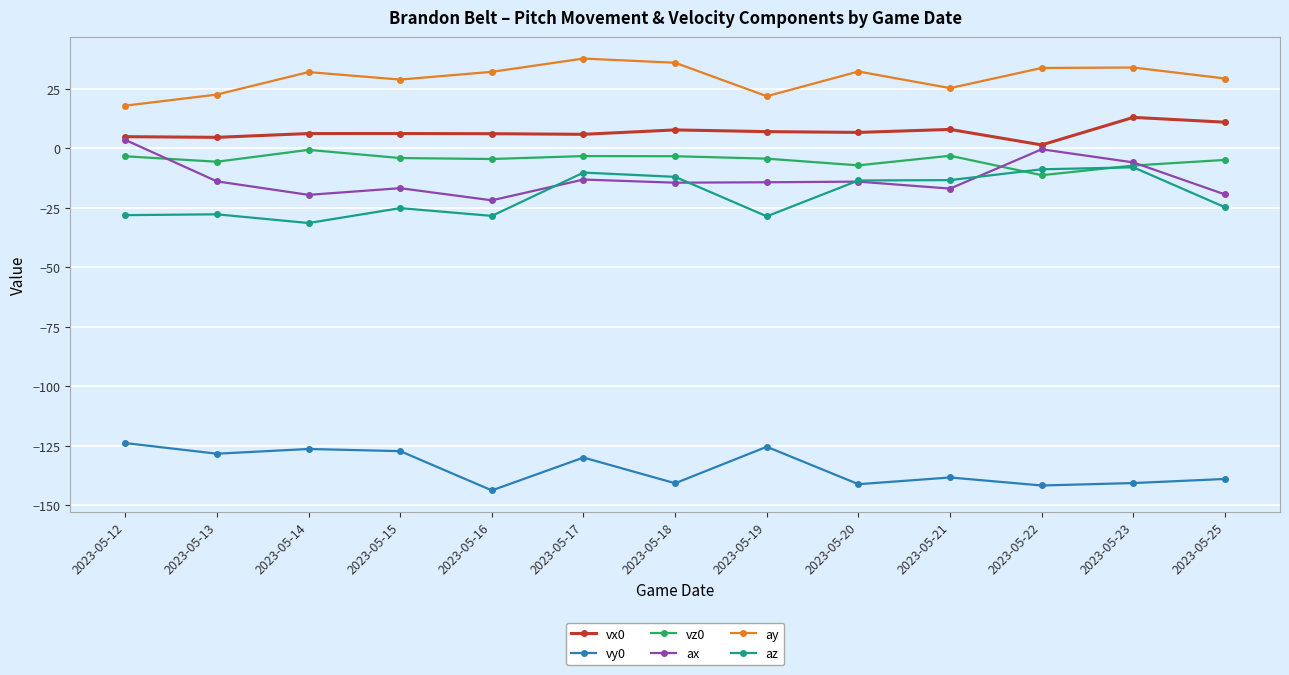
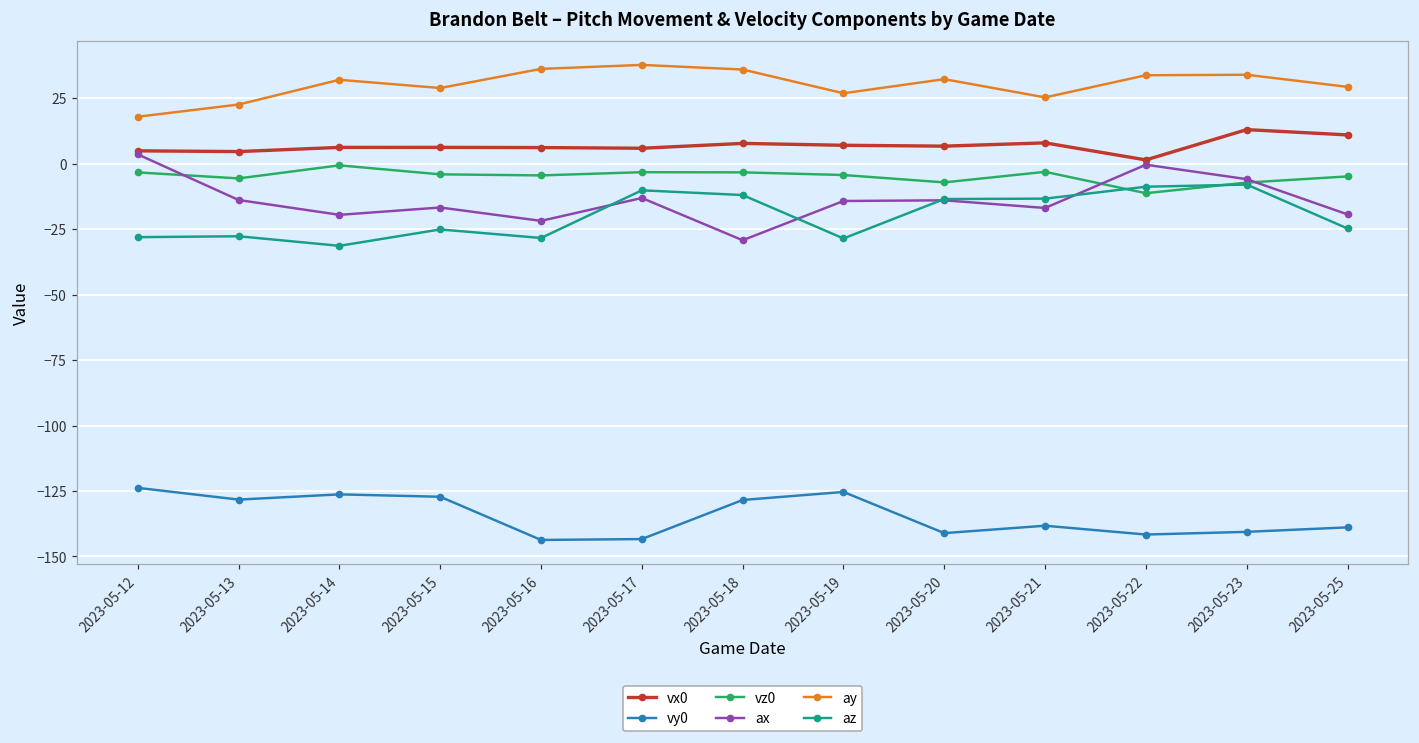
ay, 2023-05-16: 32 -> 36
vy0, 2023-05-17: -130 -> -143
vy0, 2023-05-18: -141 -> -128
ax, 2023-05-18: -14 -> -29
ay, 2023-05-19: 22 -> 27
